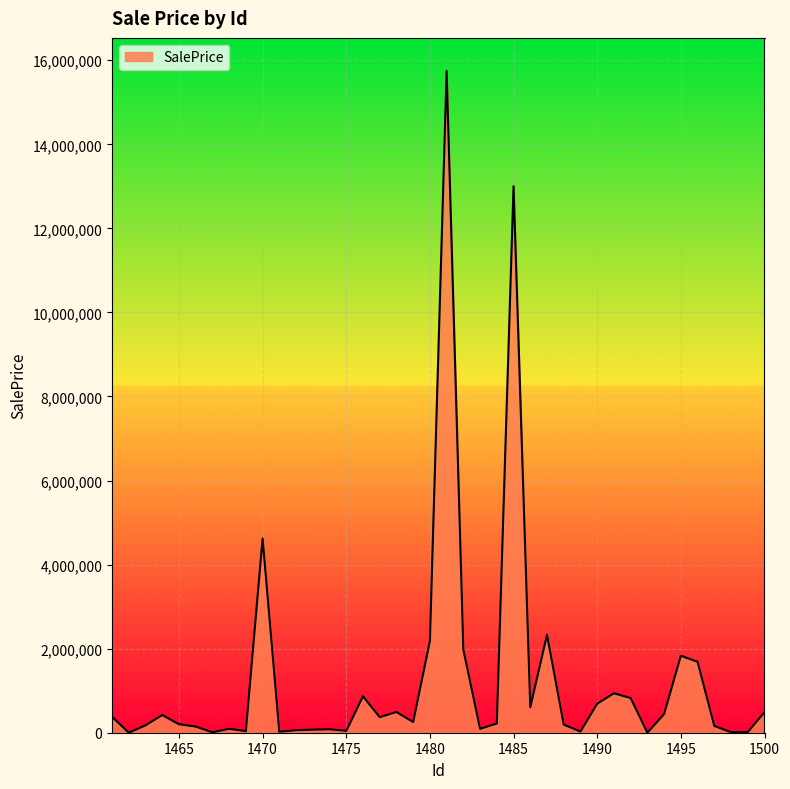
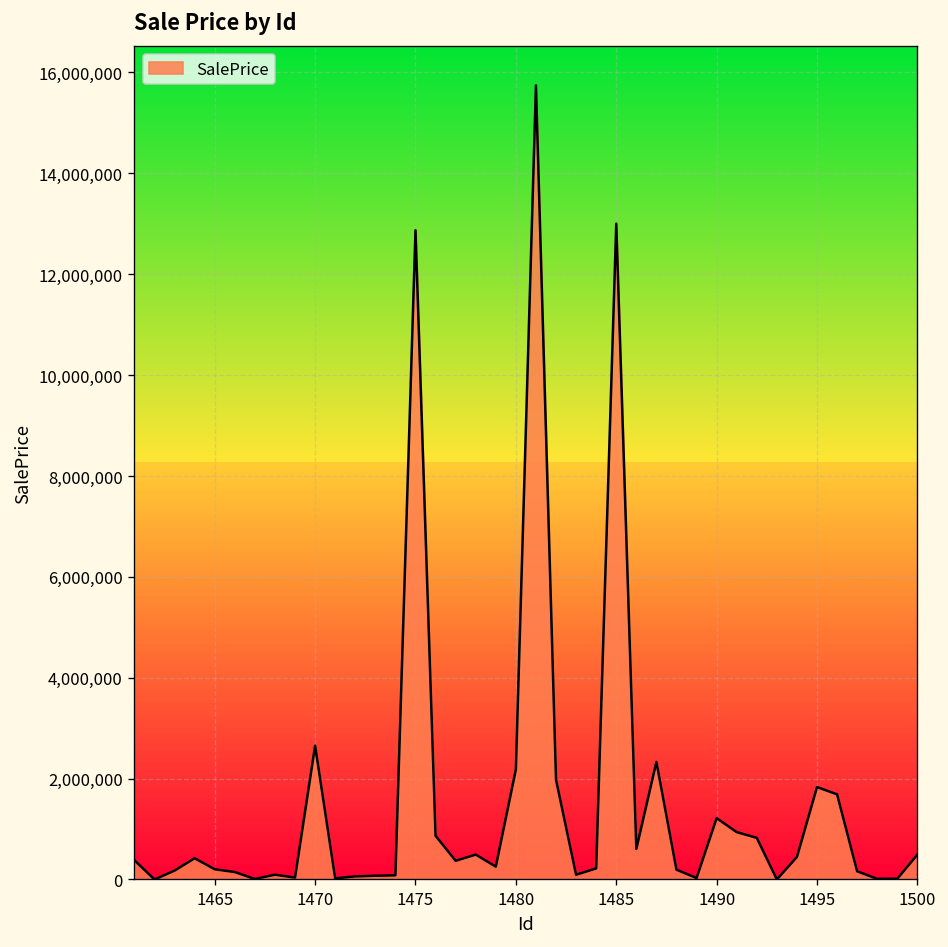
1470: 4,600,000 -> 2,700,000
1475: 0 -> 12,900,000
1490: 700,000 -> 1,200,000
